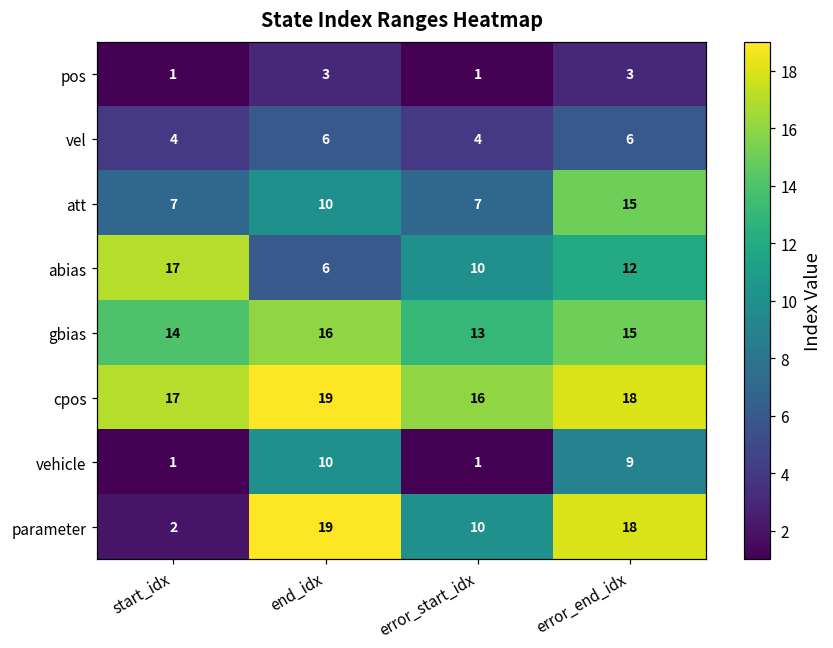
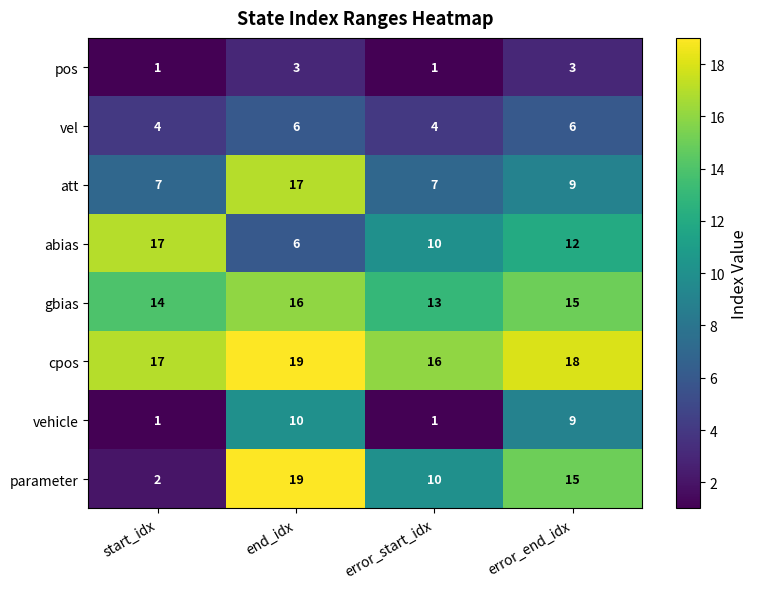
att, end_idx: 10 -> 17
att, error_end_idx: 15 -> 9
parameter, error_end_idx: 18 -> 15
